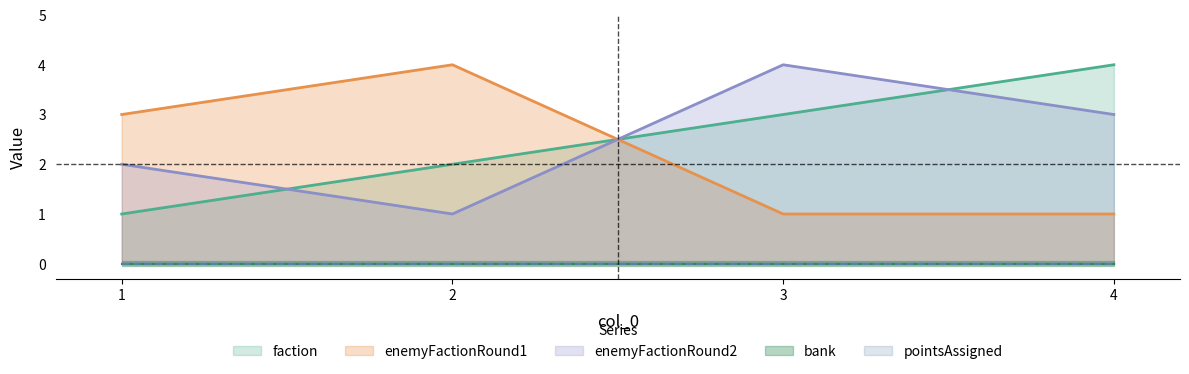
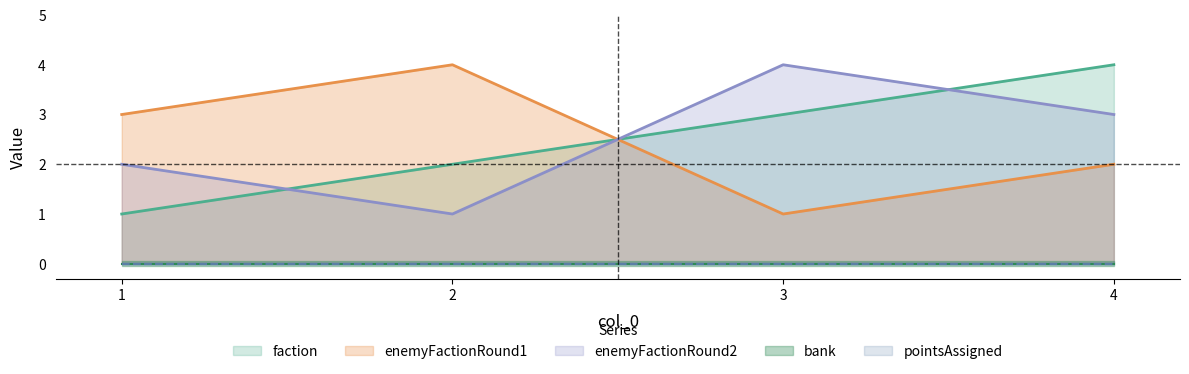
enemyFactionRound1, 4: 1 -> 2
